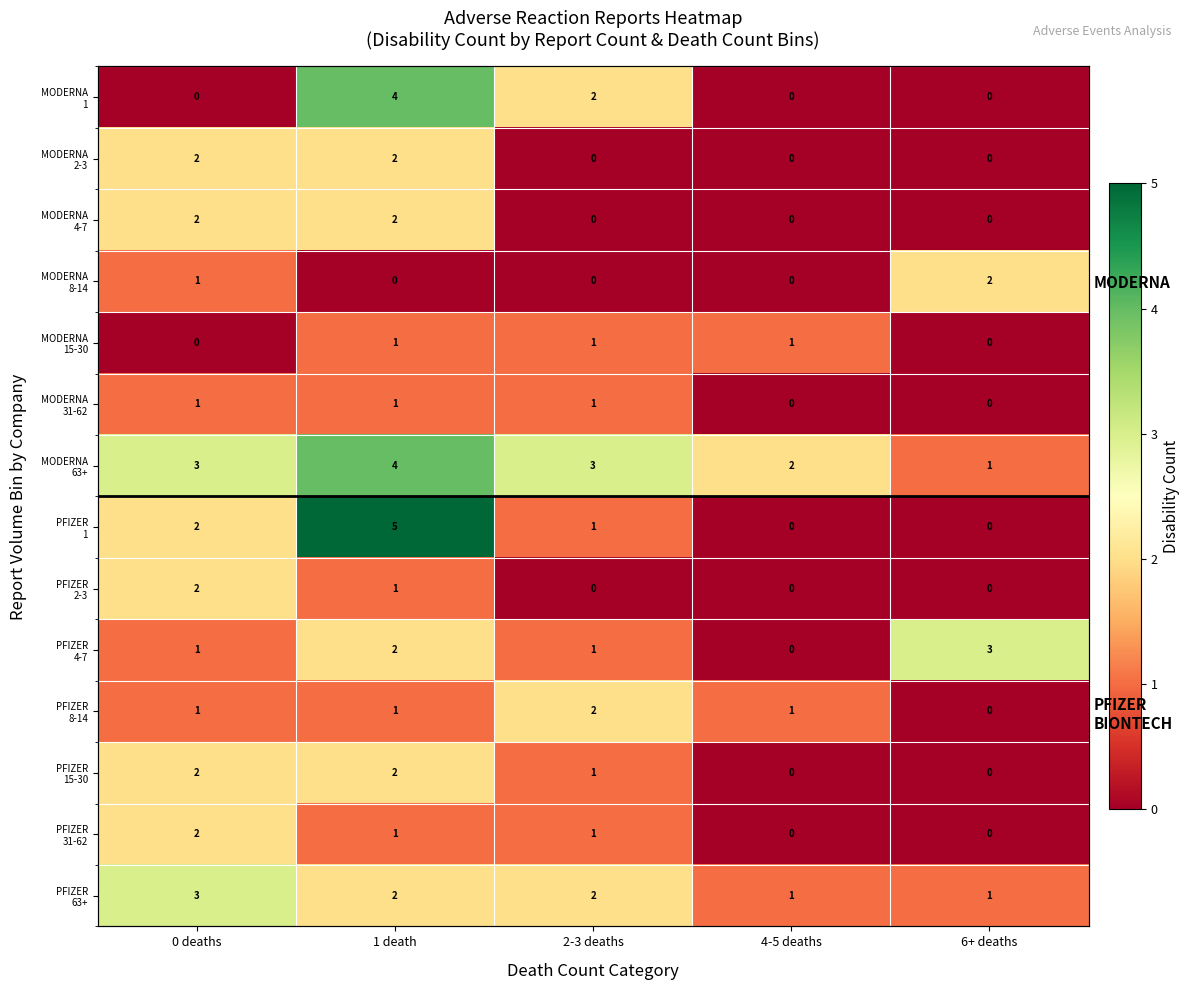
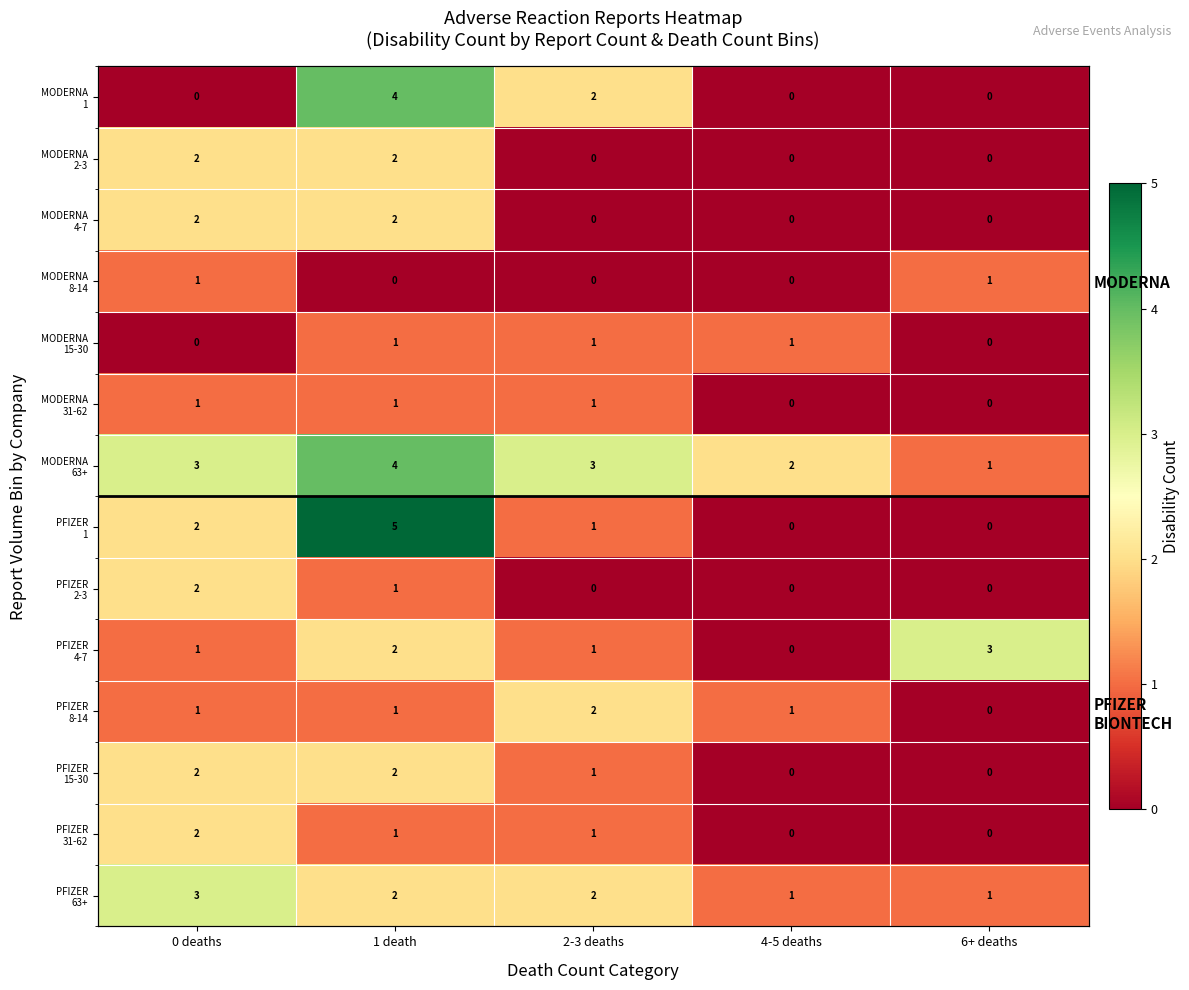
MODERNA 8-14, 6+ deaths: 2 -> 1
